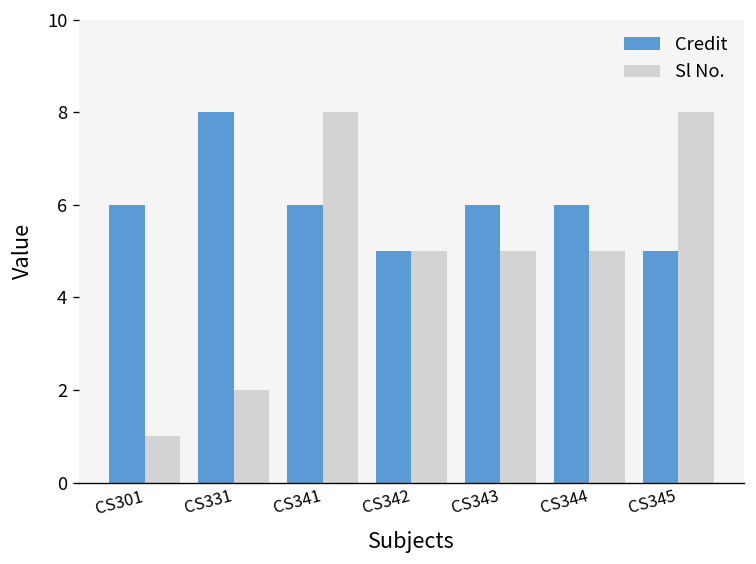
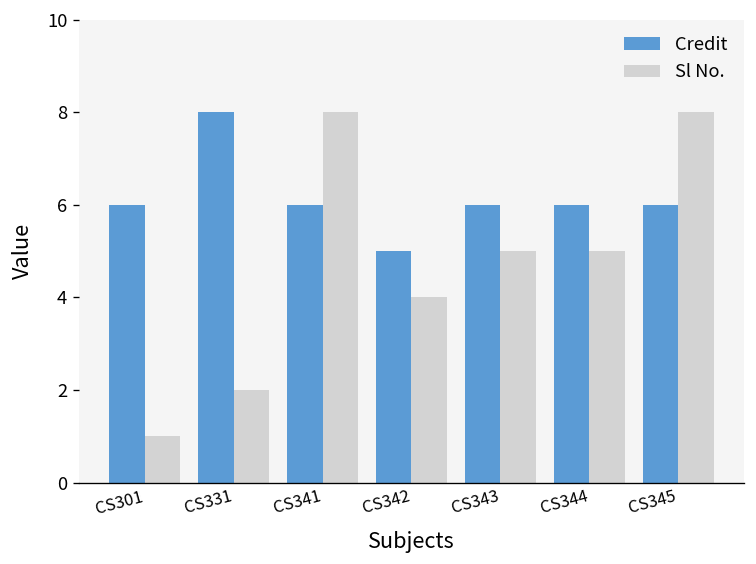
Sl No., CS342: 5 -> 4
Credit, CS345: 5 -> 6
